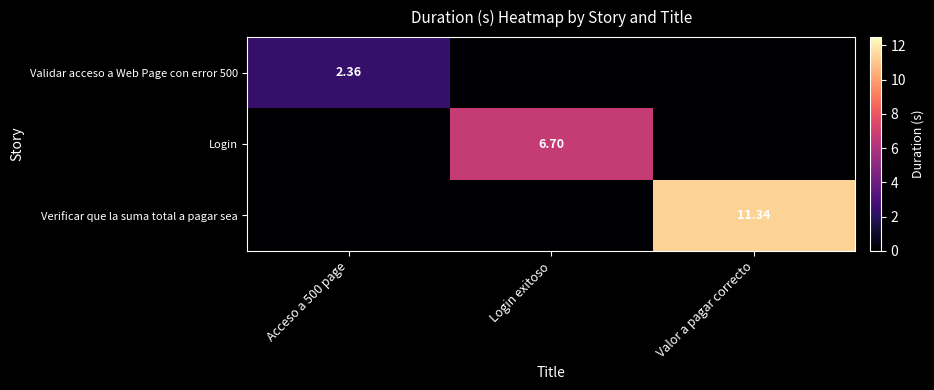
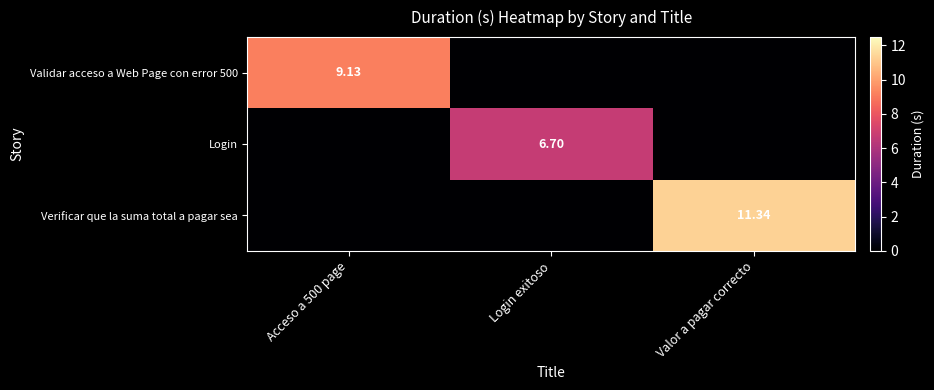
Validar acceso a Web Page con error 500, Acceso a 500 page: 2.36 -> 9.13
